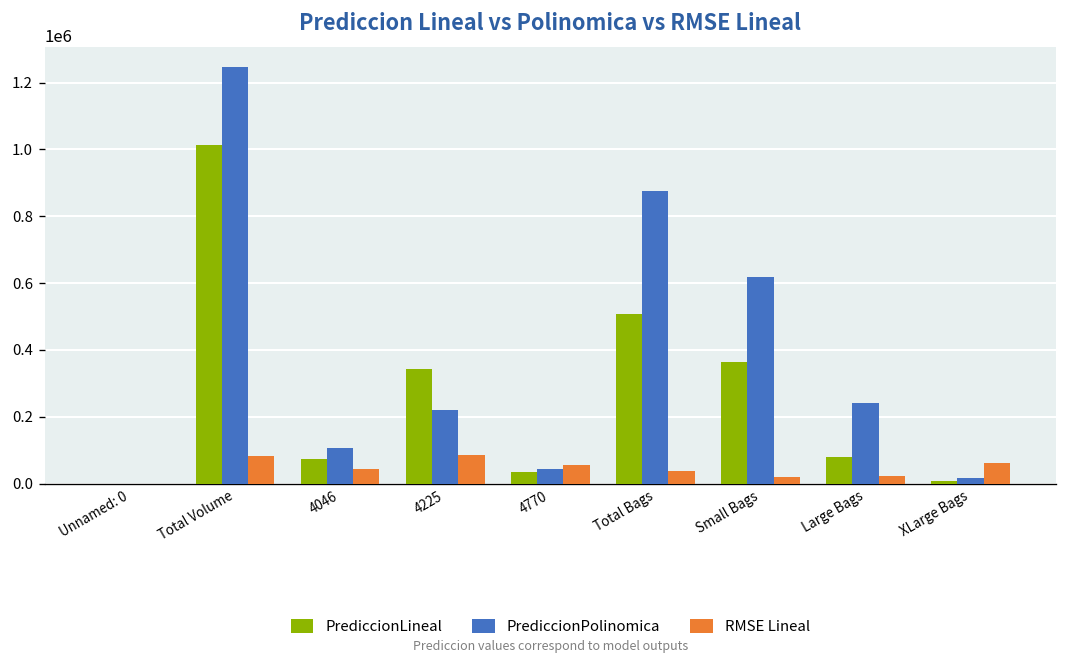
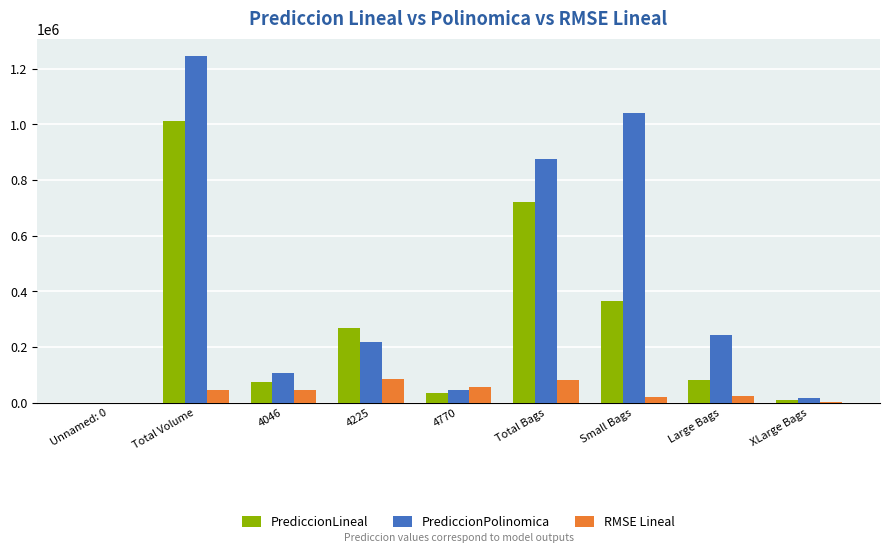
RMSE Lineal, Total Volume: 80000 -> 50000
PrediccionLineal, 4225: 340000 -> 270000
PrediccionLineal, Total Bags: 510000 -> 720000
RMSE Lineal, Total Bags: 40000 -> 80000
PrediccionPolinomica, Small Bags: 620000 -> 1040000
RMSE Lineal, XLarge Bags: 60000 -> 0
